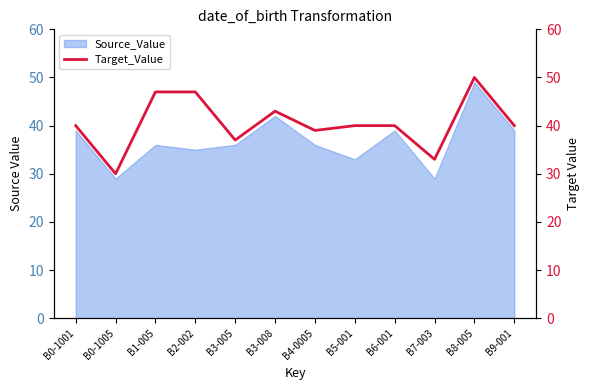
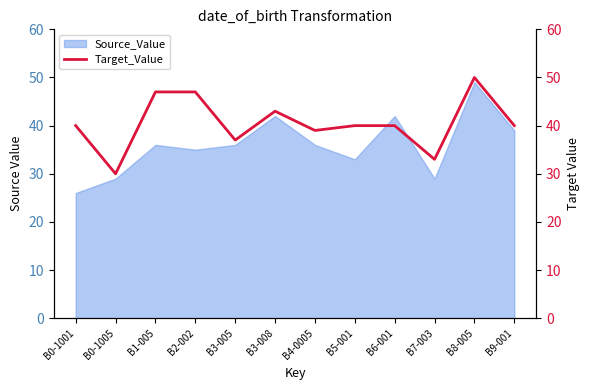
Source_Value, B0-1001: 39 -> 26
Source_Value, B6-001: 39 -> 42
